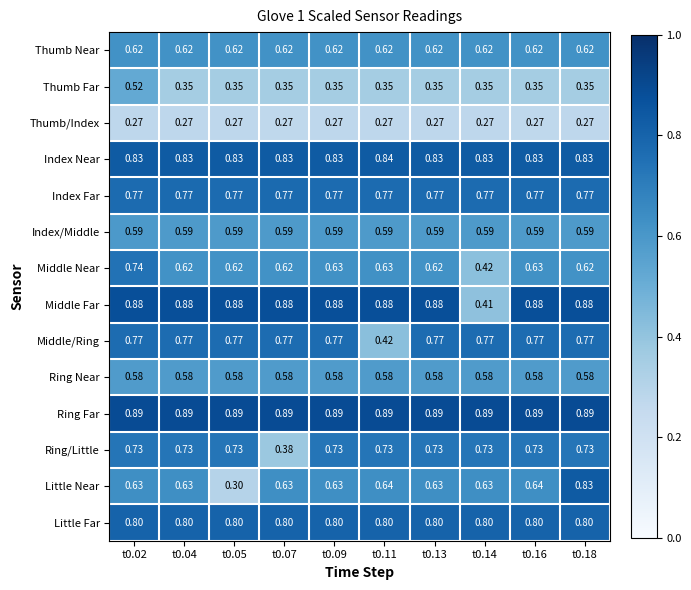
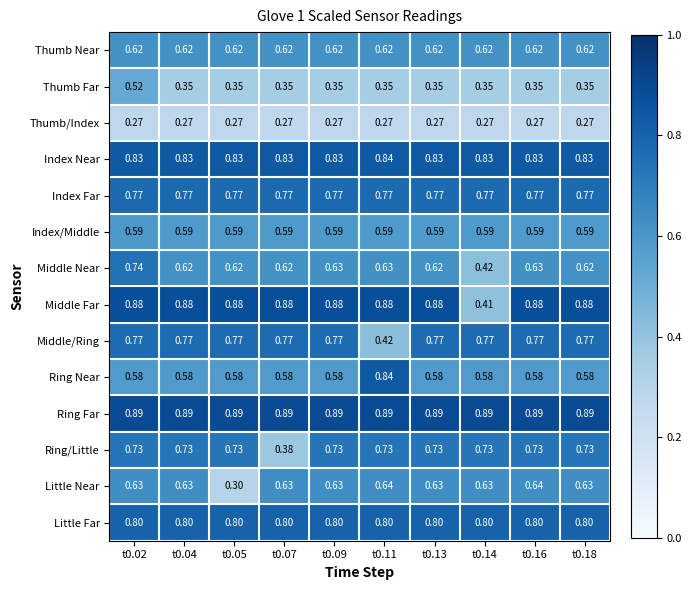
Ring Near, t0.11: 0.58 -> 0.84
Little Near, t0.18: 0.83 -> 0.63
